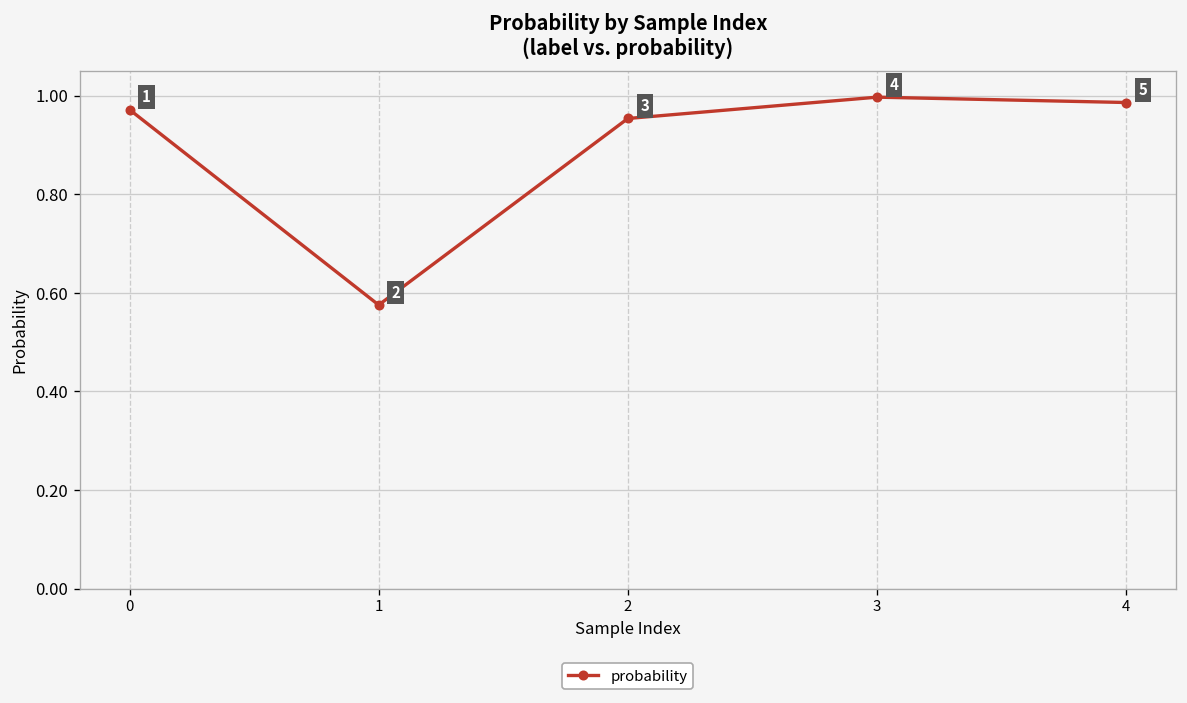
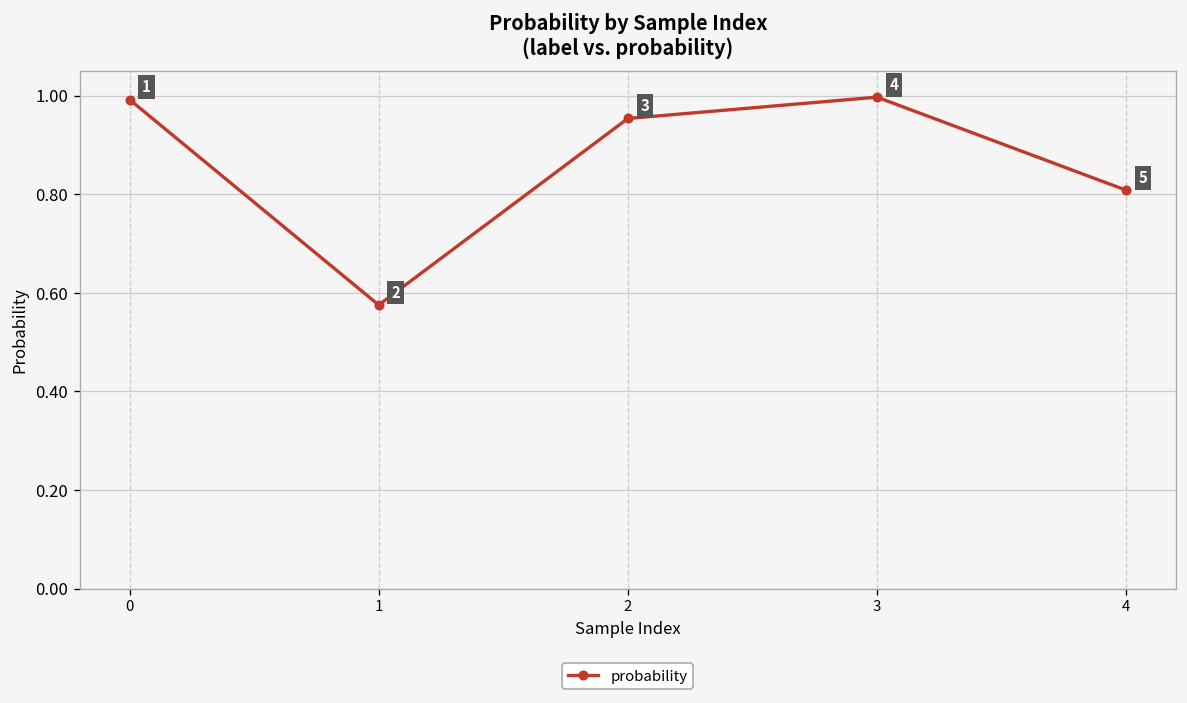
0: 0.97 -> 0.99
4: 0.99 -> 0.81
